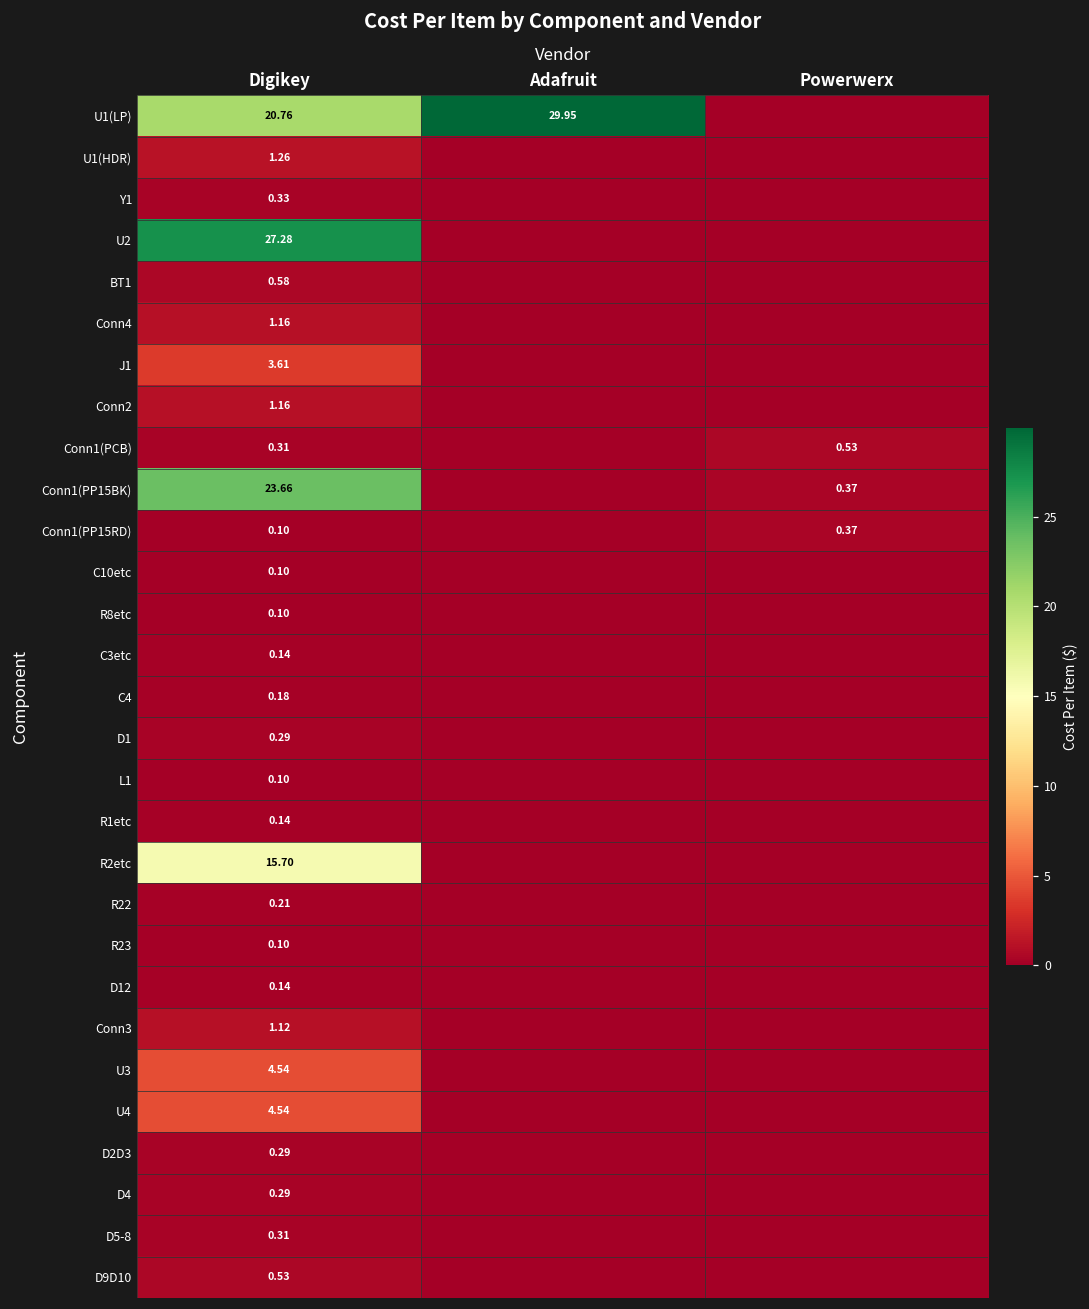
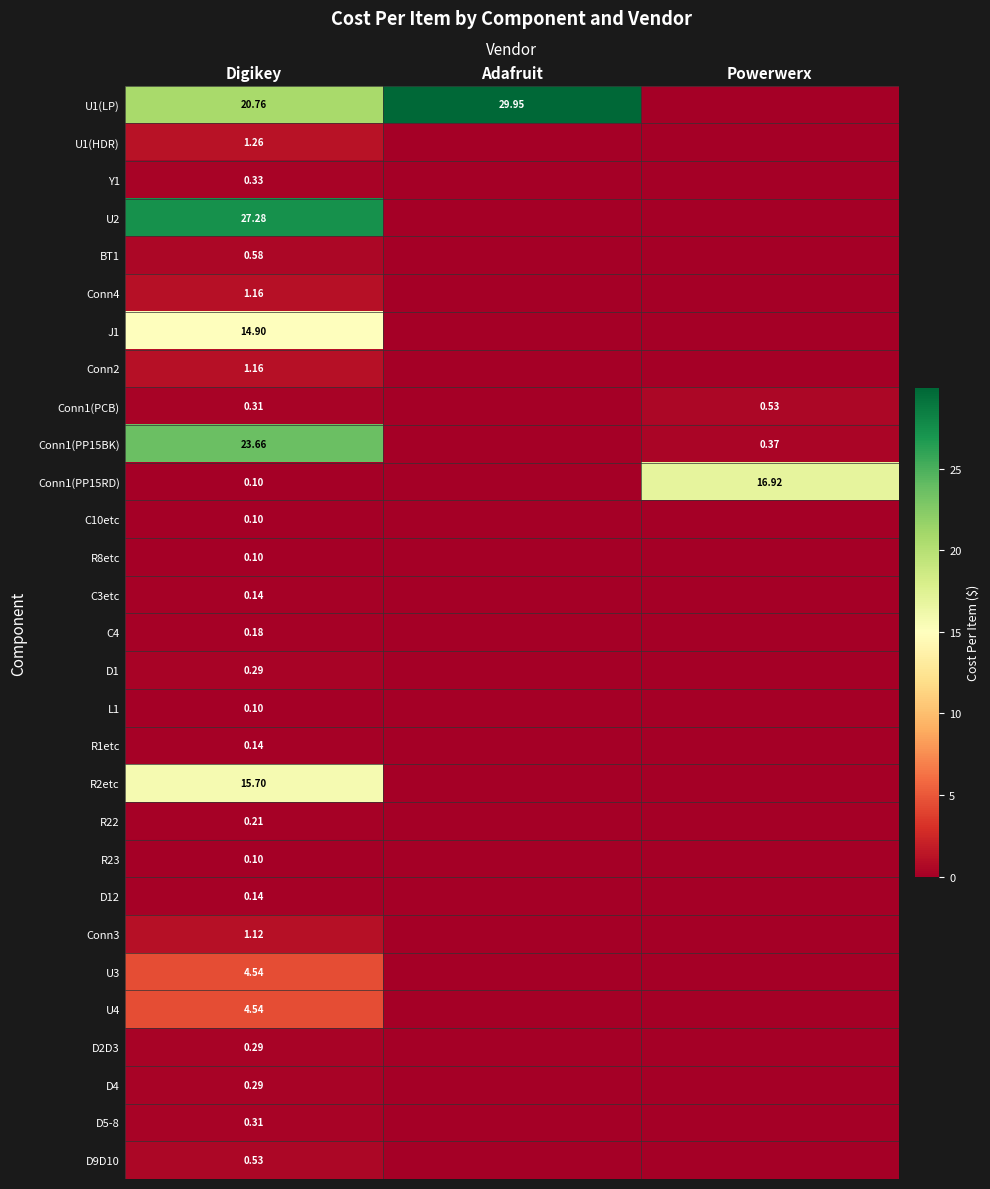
J1, Digikey: 3.61 -> 14.90
Conn1(PP15RD), Powerwerx: 0.37 -> 16.92
